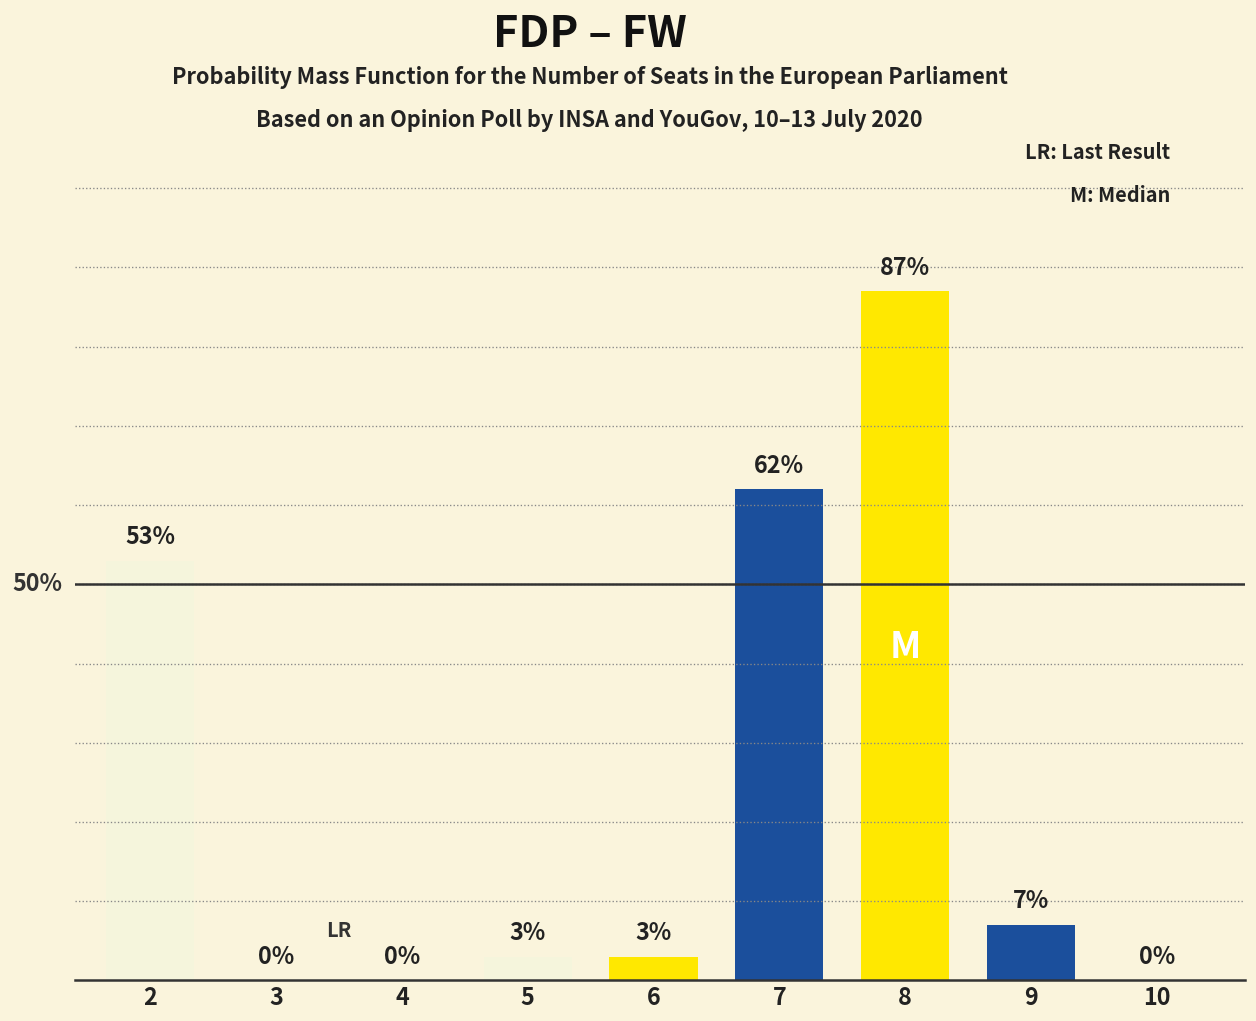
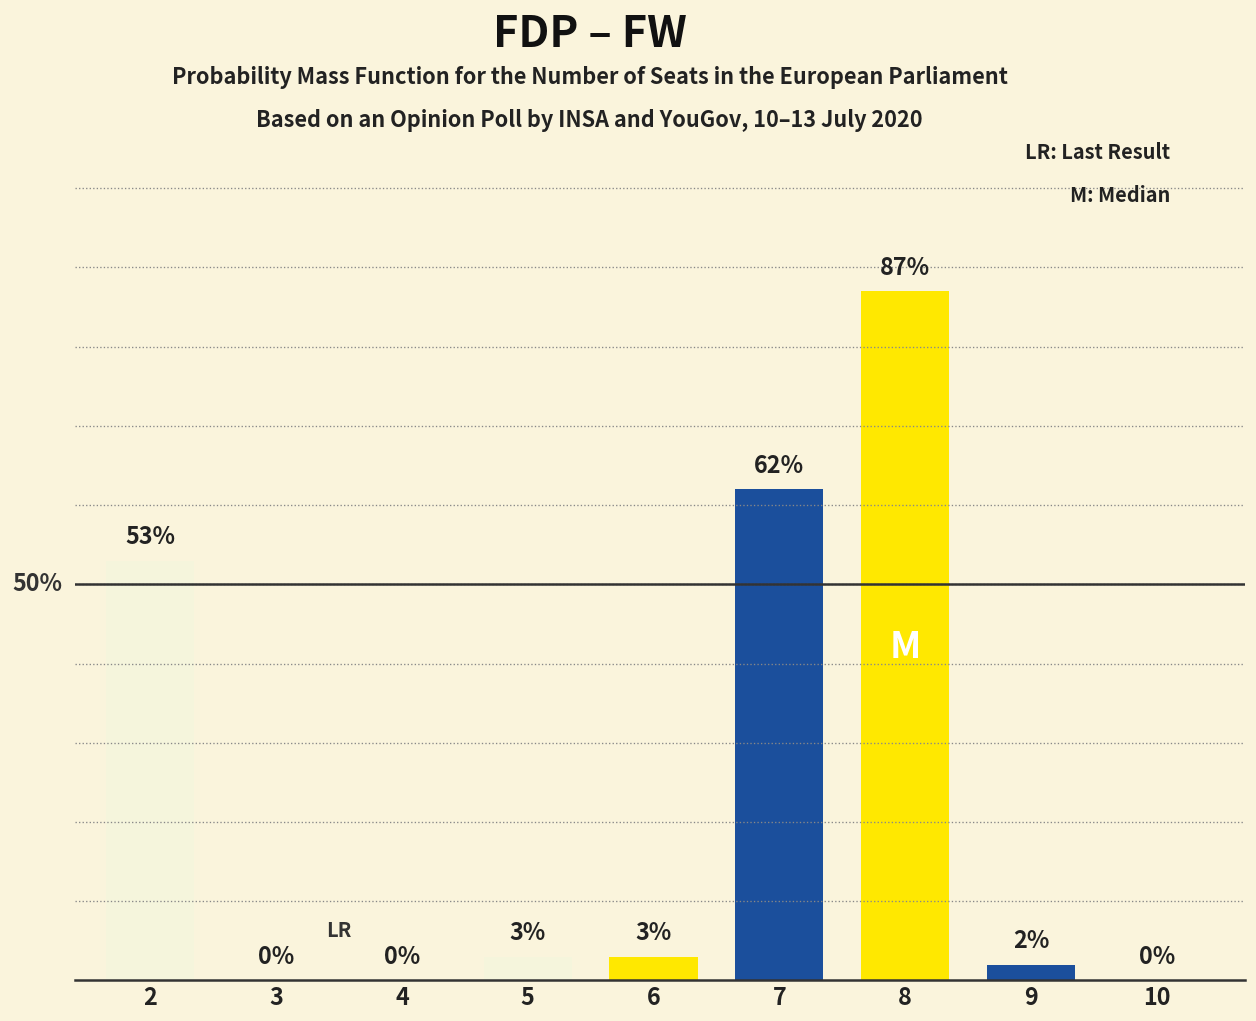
9: 7% -> 2%
